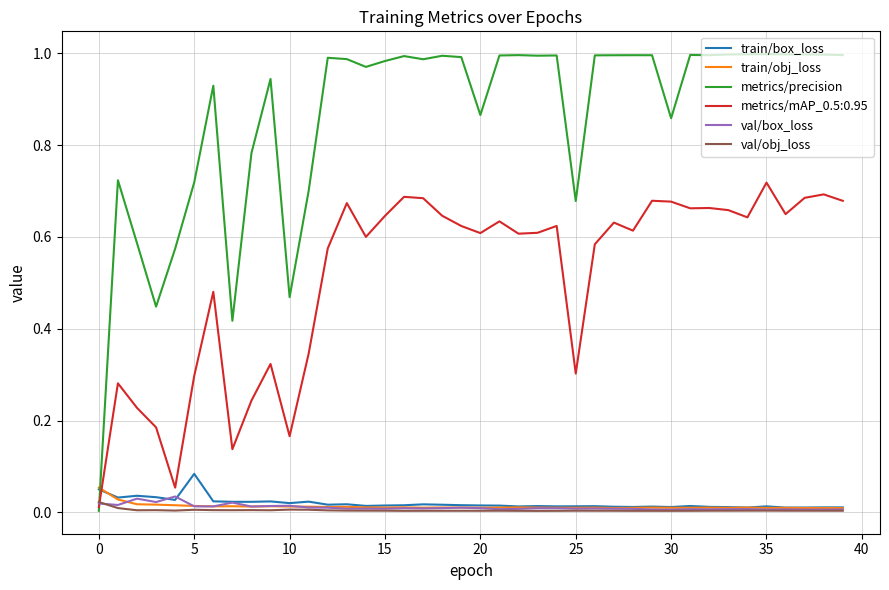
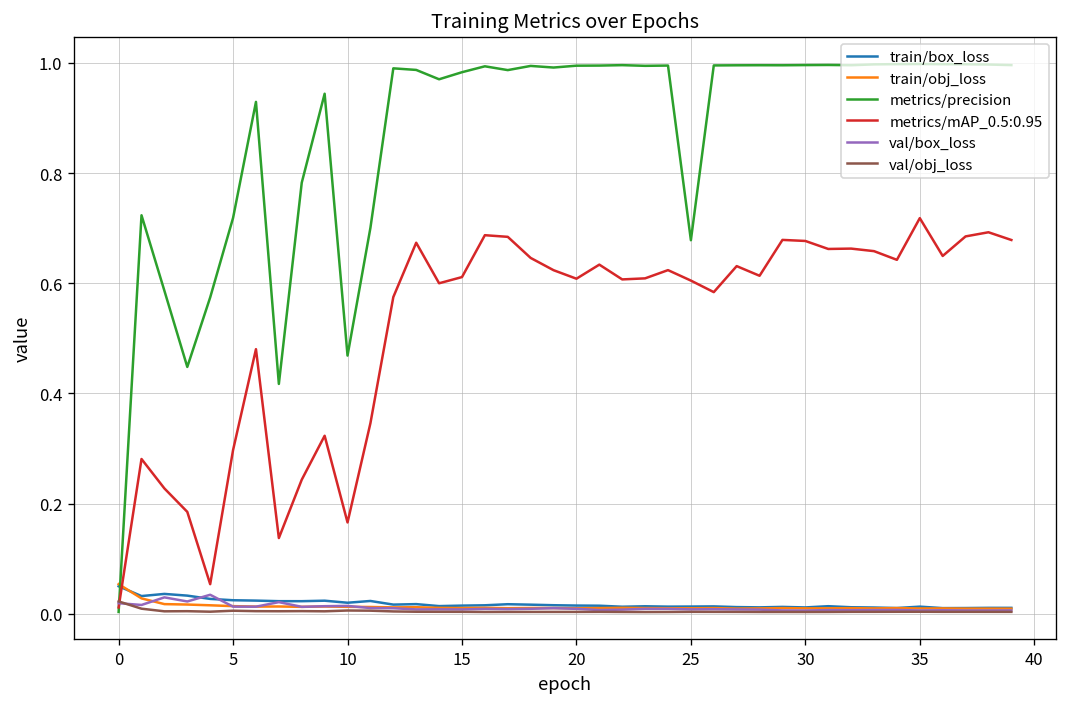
train/box_loss, 5: 0.08 -> 0.02
metrics/mAP_0.5:0.95, 15: 0.65 -> 0.61
metrics/precision, 20: 0.87 -> 0.99
metrics/mAP_0.5:0.95, 25: 0.30 -> 0.60
metrics/precision, 30: 0.86 -> 1.00
